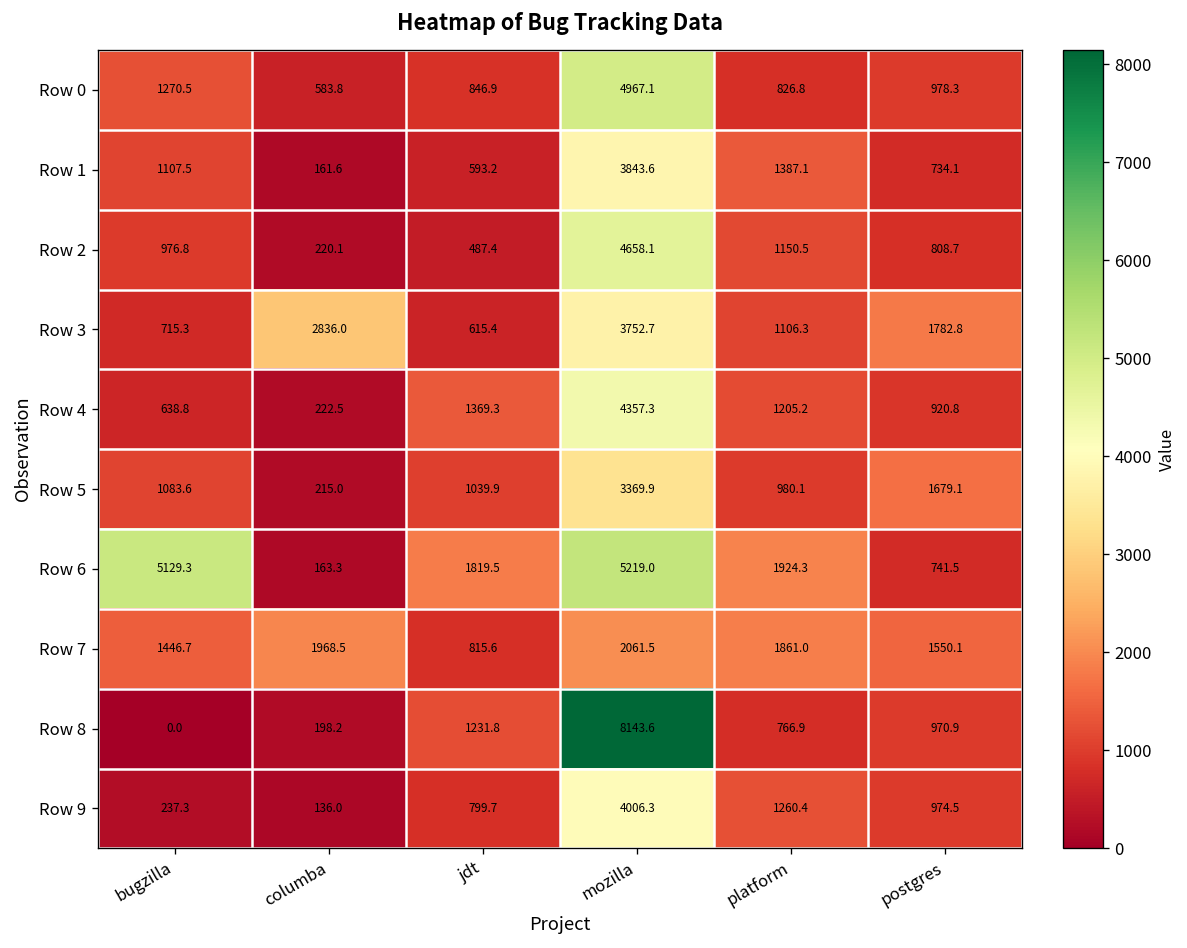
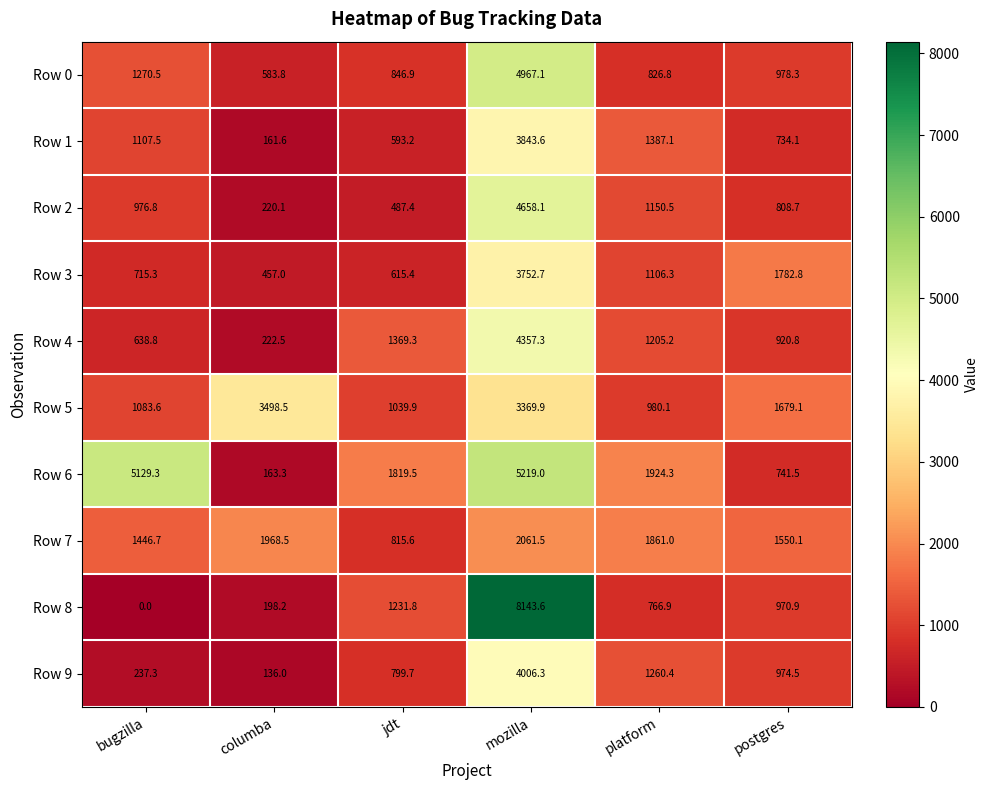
Row 3, columba: 2836.0 -> 457.0
Row 5, columba: 215.0 -> 3498.5
